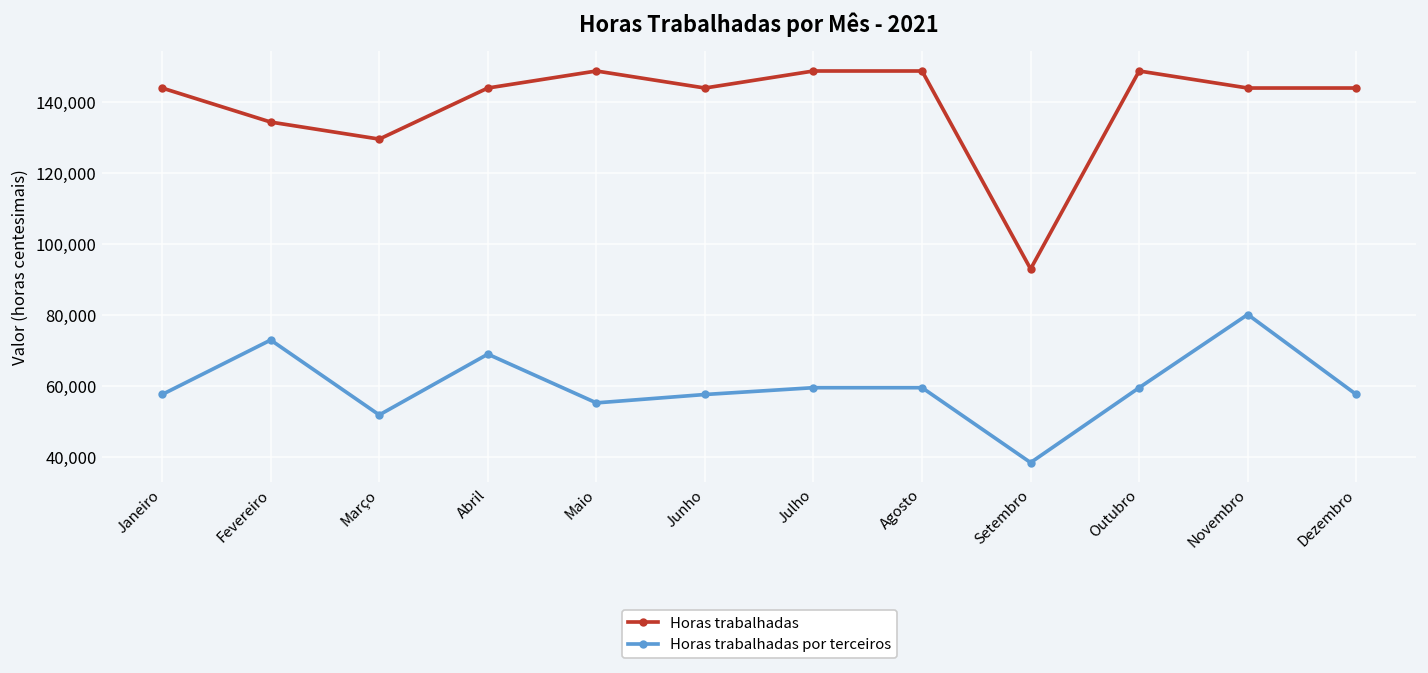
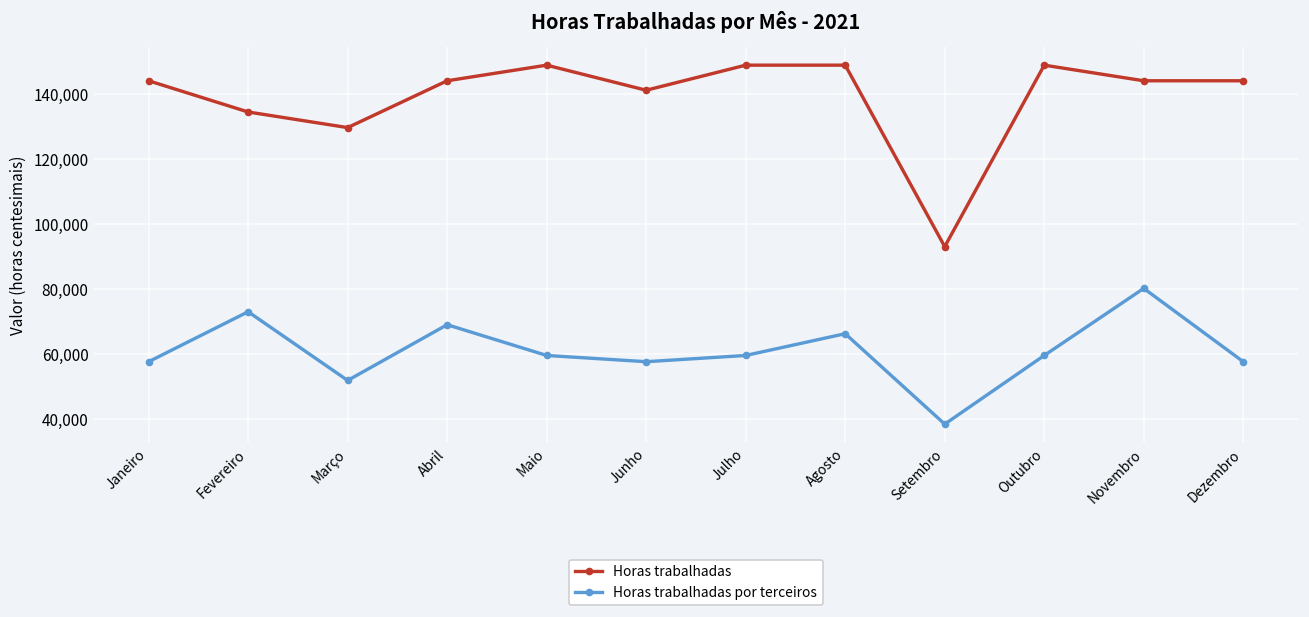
Horas trabalhadas por terceiros, Maio: 55,000 -> 60,000
Horas trabalhadas, Junho: 144,000 -> 141,000
Horas trabalhadas por terceiros, Agosto: 60,000 -> 66,000
